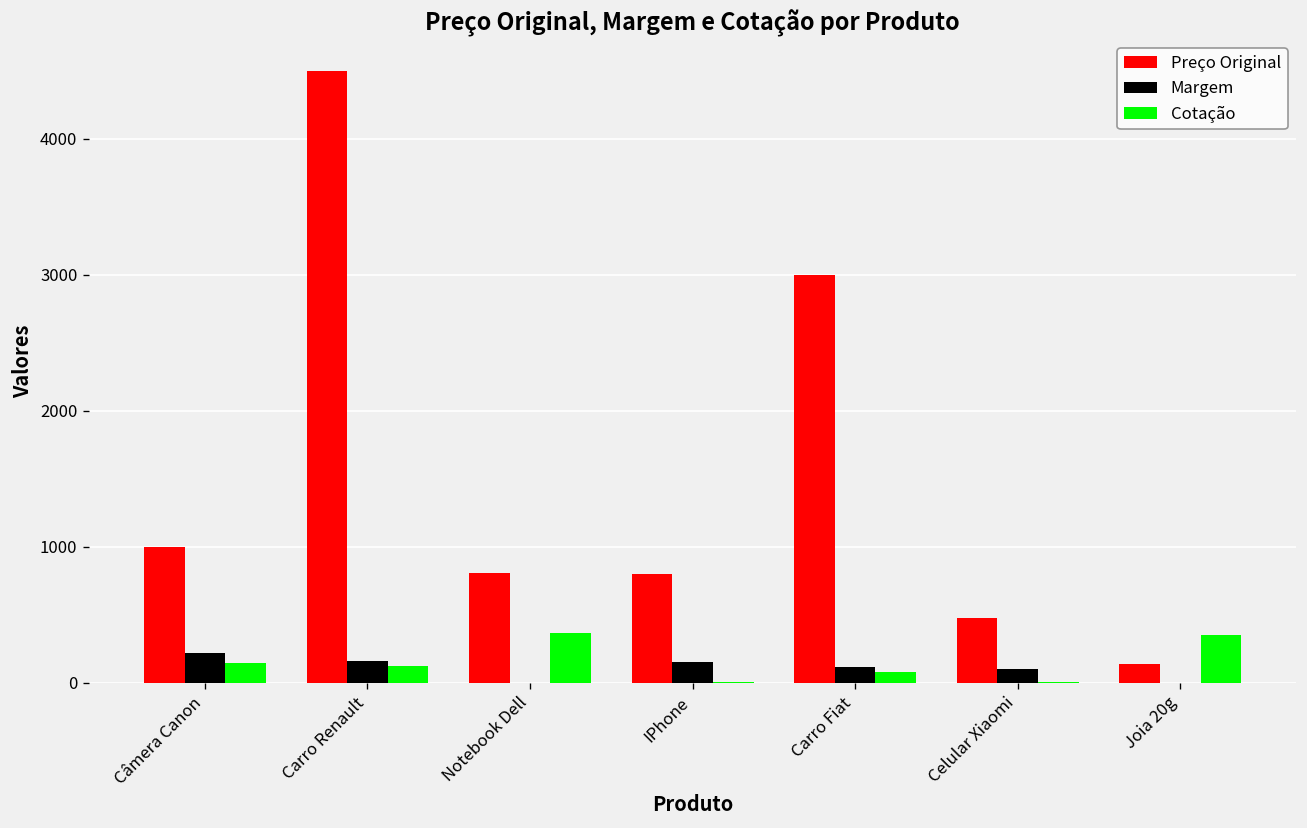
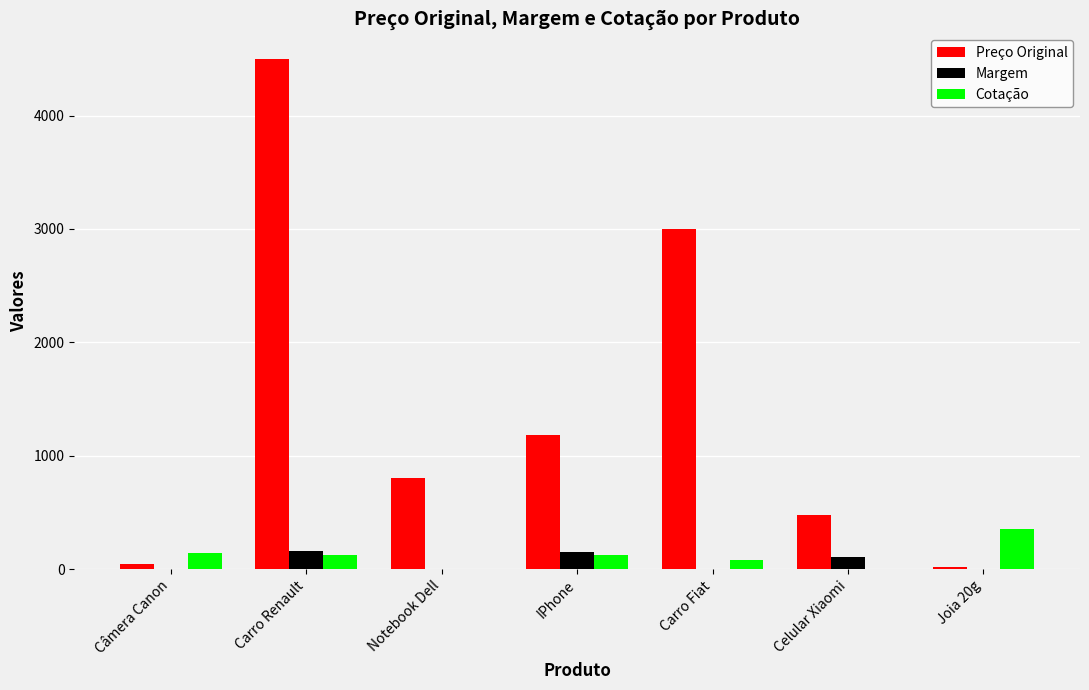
Preço Original, Câmera Canon: 1000 -> 40
Margem, Câmera Canon: 220 -> 0
Cotação, Notebook Dell: 360 -> 10
Preço Original, IPhone: 800 -> 1190
Cotação, IPhone: 10 -> 120
Margem, Carro Fiat: 120 -> 0
Preço Original, Joia 20g: 140 -> 20
